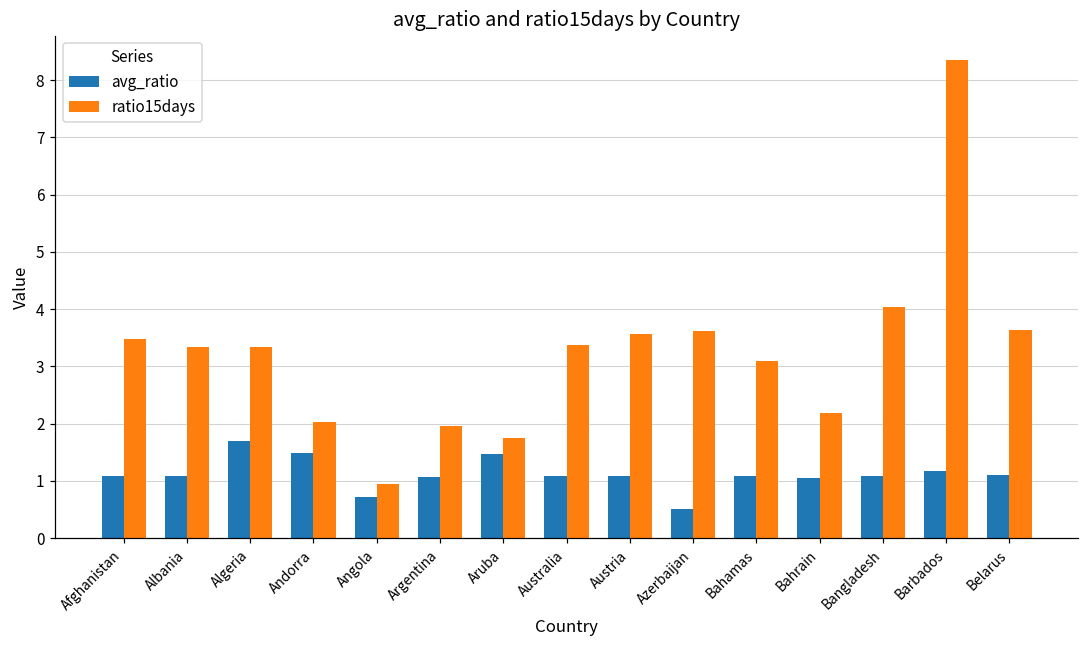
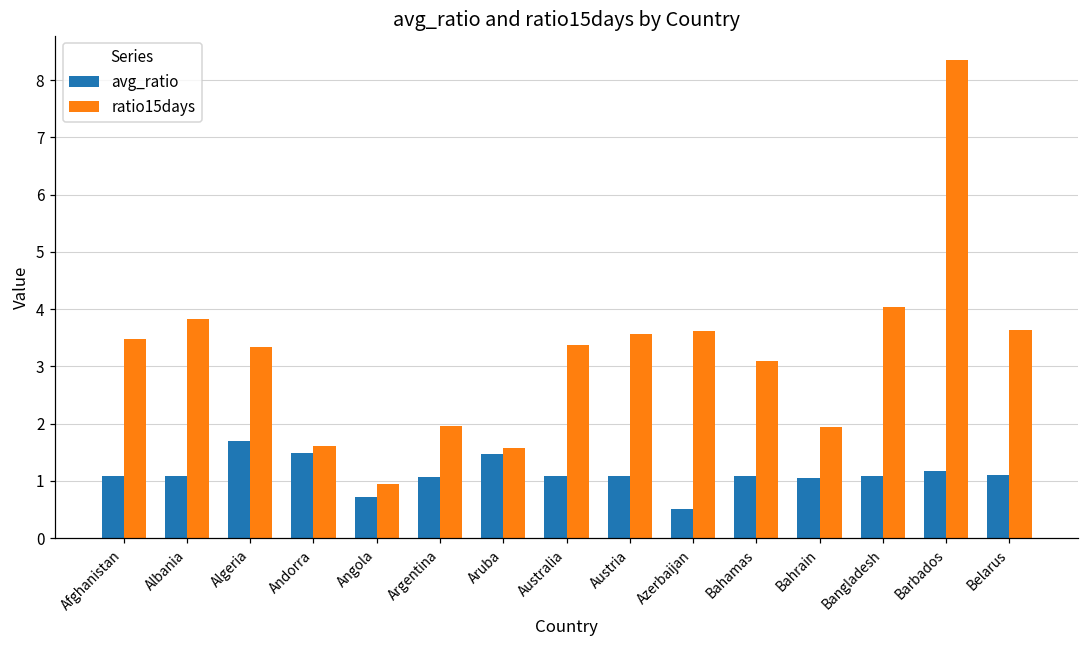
ratio15days, Albania: 3.3 -> 3.8
ratio15days, Andorra: 2.0 -> 1.6
ratio15days, Aruba: 1.7 -> 1.6
ratio15days, Bahrain: 2.2 -> 2.0
